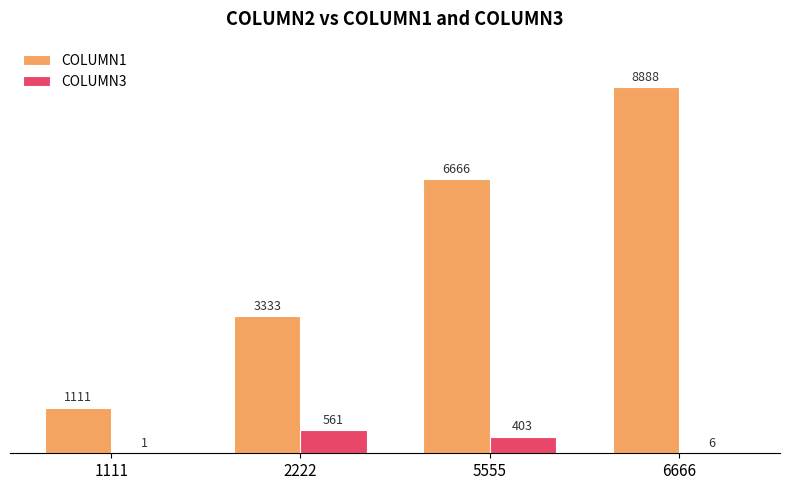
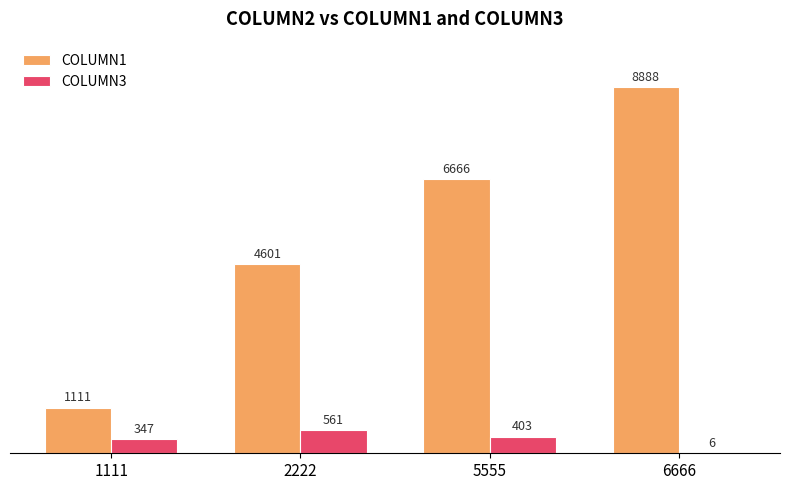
COLUMN3, 1111: 1 -> 347
COLUMN1, 2222: 3333 -> 4601
